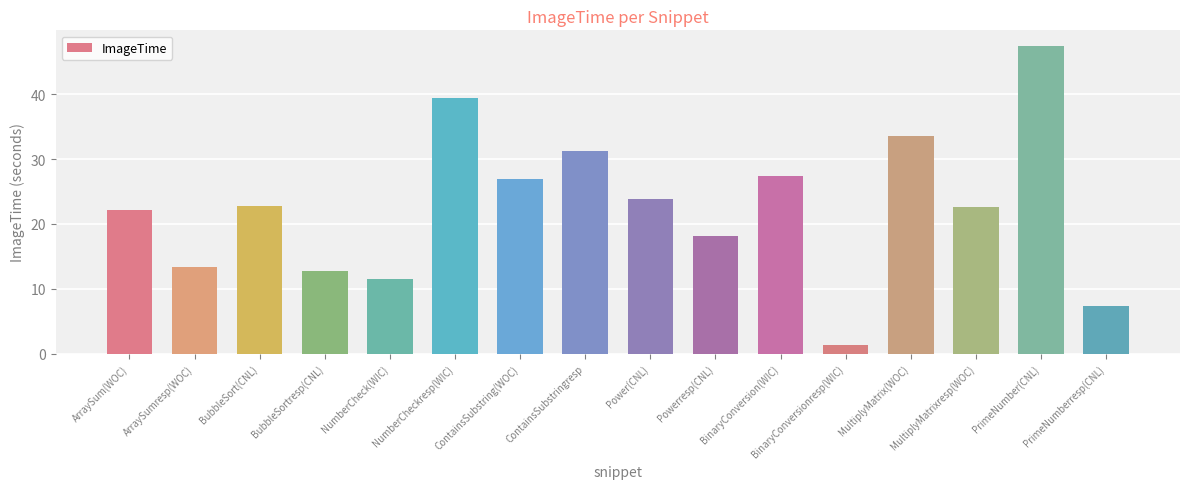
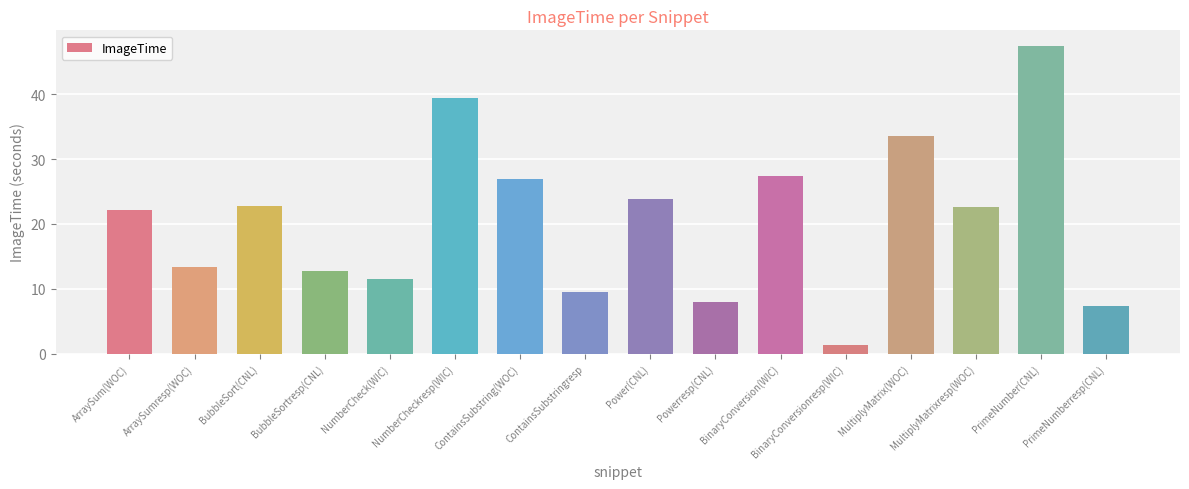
ContainsSubstringresp: 31 -> 9
Powerresp(CNL): 18 -> 8
